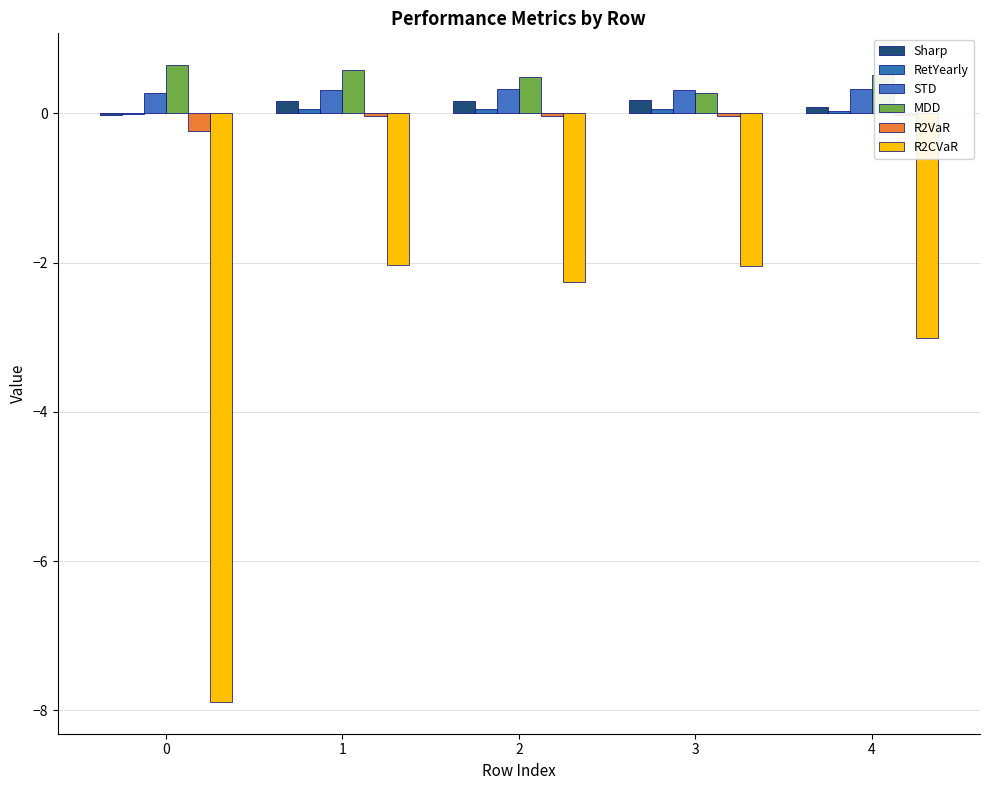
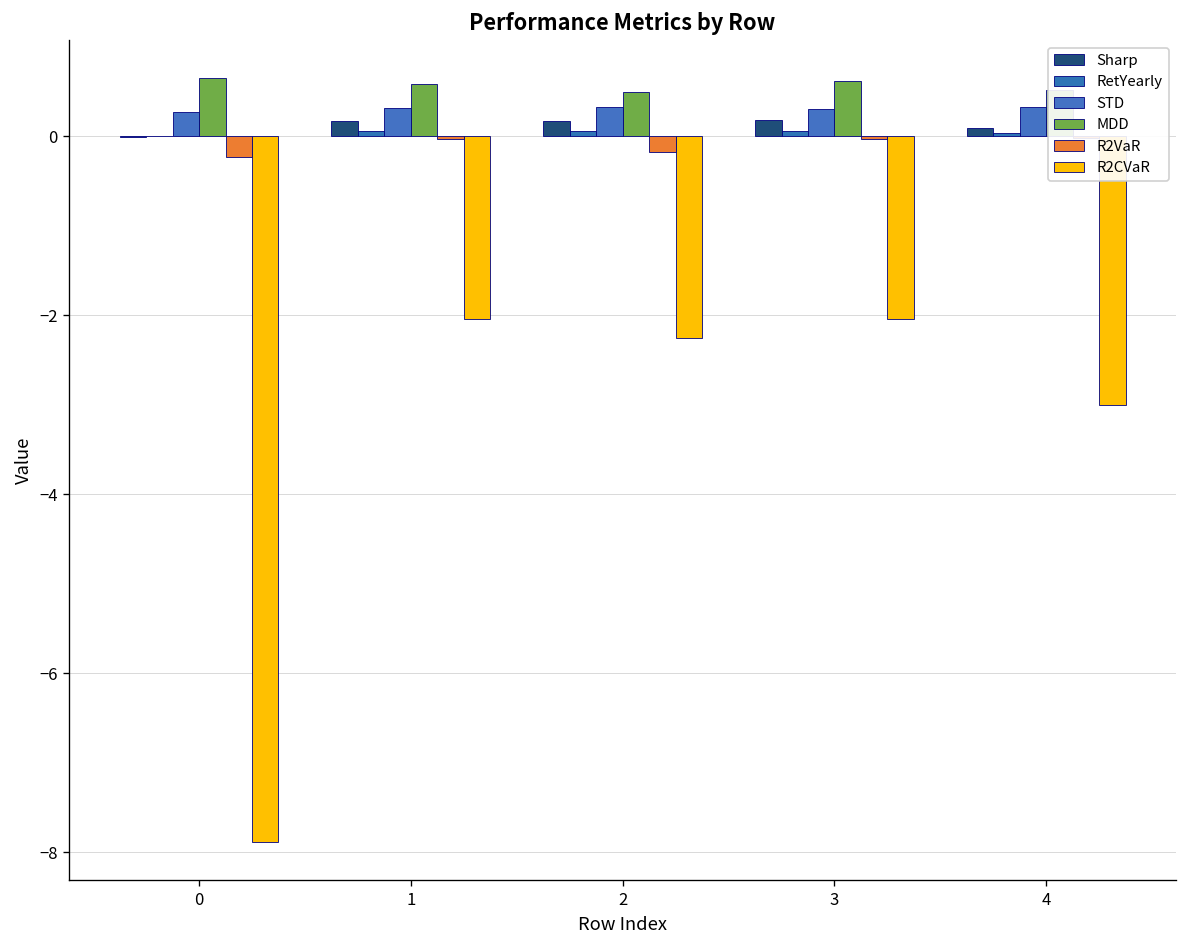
R2VaR, 2: 0.0 -> -0.2
MDD, 3: 0.3 -> 0.6
